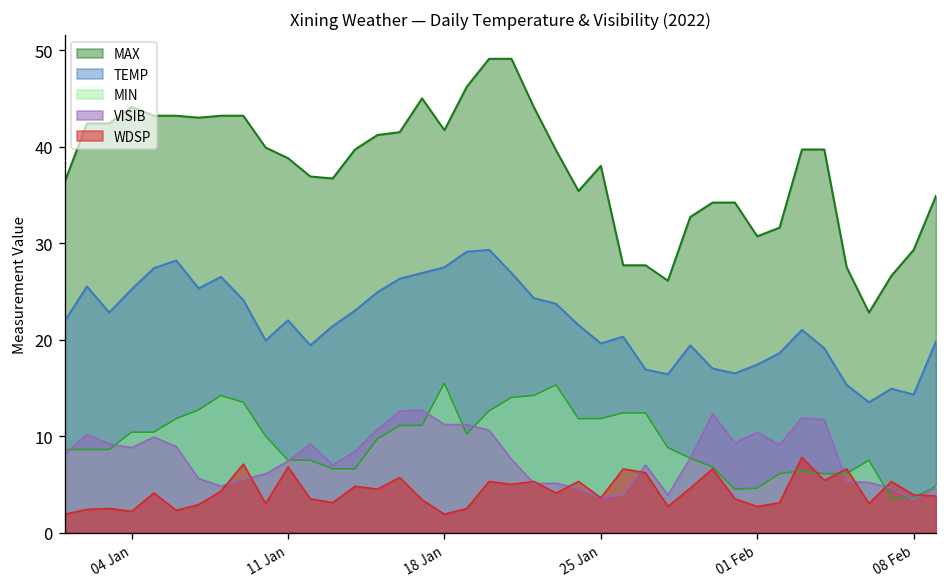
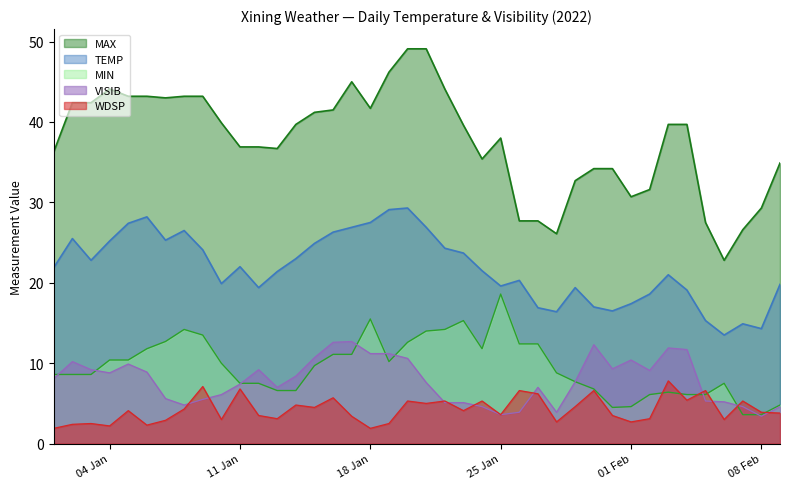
MAX, 11 Jan: 39 -> 37
MIN, 25 Jan: 12 -> 19
